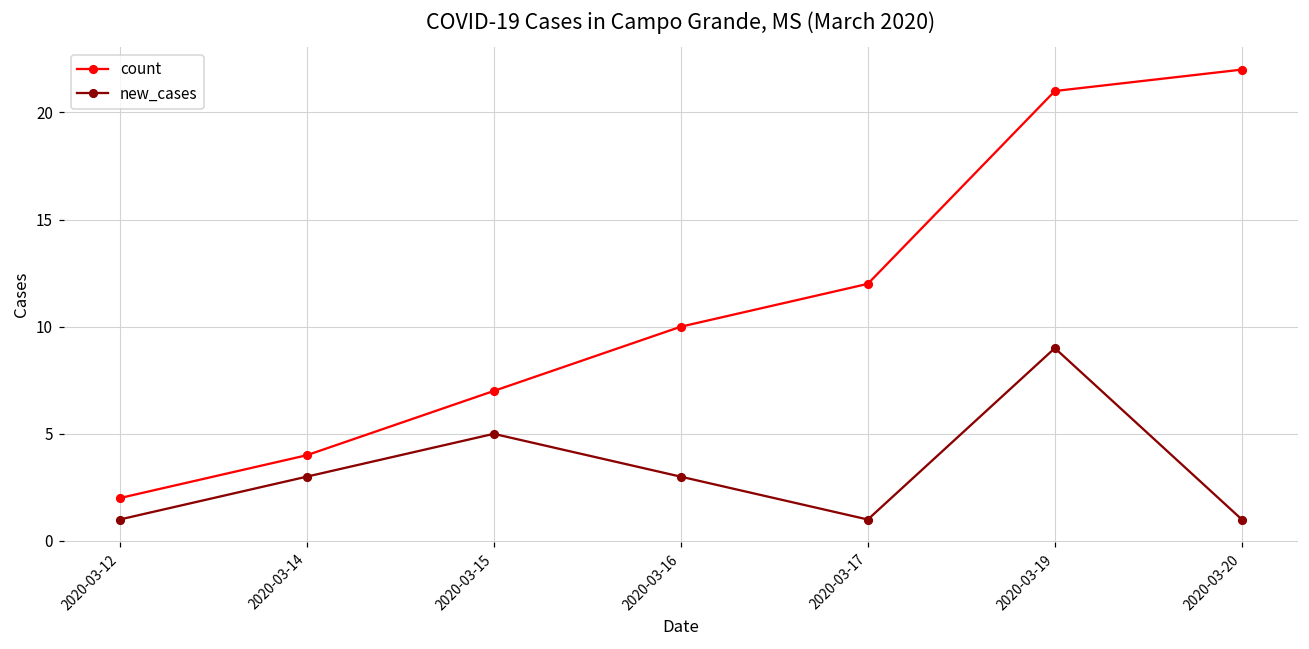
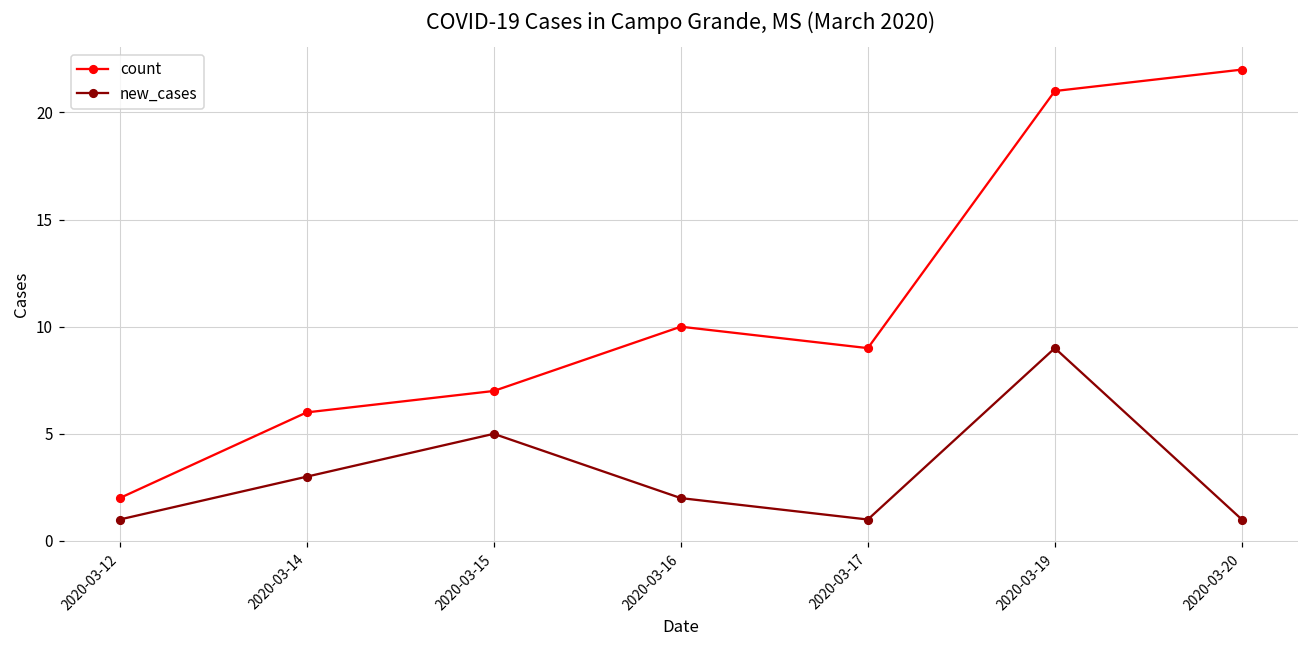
count, 2020-03-14: 4 -> 6
new_cases, 2020-03-16: 3 -> 2
count, 2020-03-17: 12 -> 9
